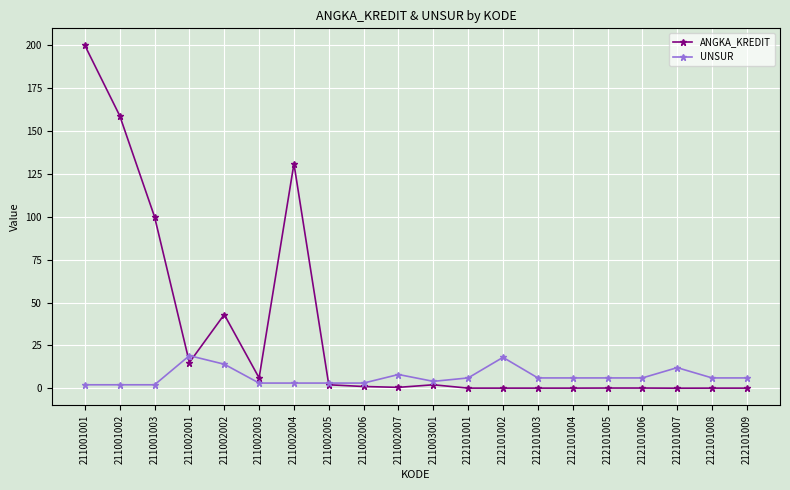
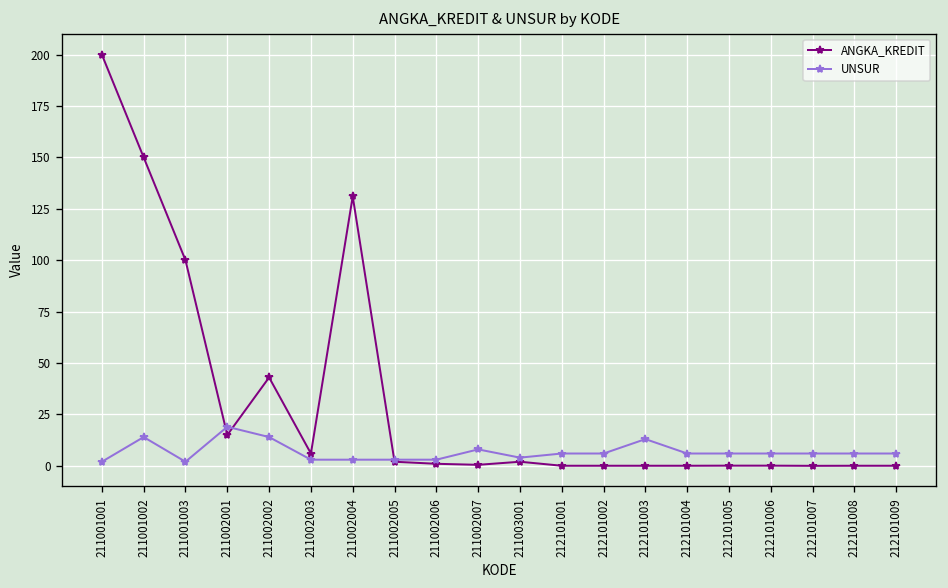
ANGKA_KREDIT, 211001002: 159 -> 150
UNSUR, 211001002: 2 -> 14
UNSUR, 212101002: 18 -> 6
UNSUR, 212101003: 6 -> 13
UNSUR, 212101007: 12 -> 6
